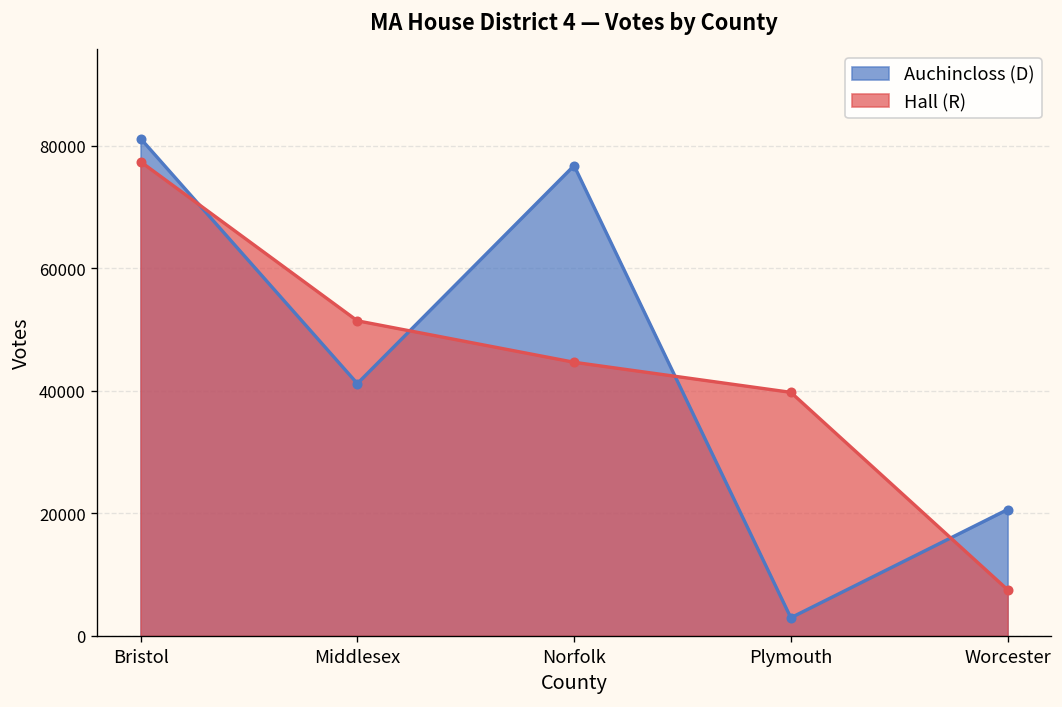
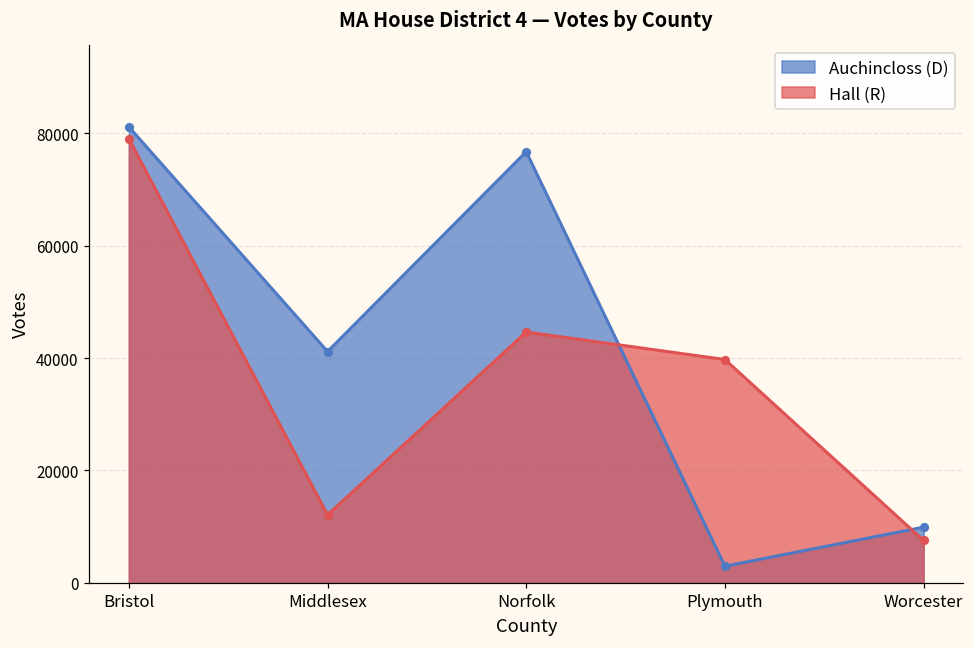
Hall (R), Bristol: 77000 -> 79000
Hall (R), Middlesex: 51000 -> 12000
Auchincloss (D), Worcester: 21000 -> 10000
